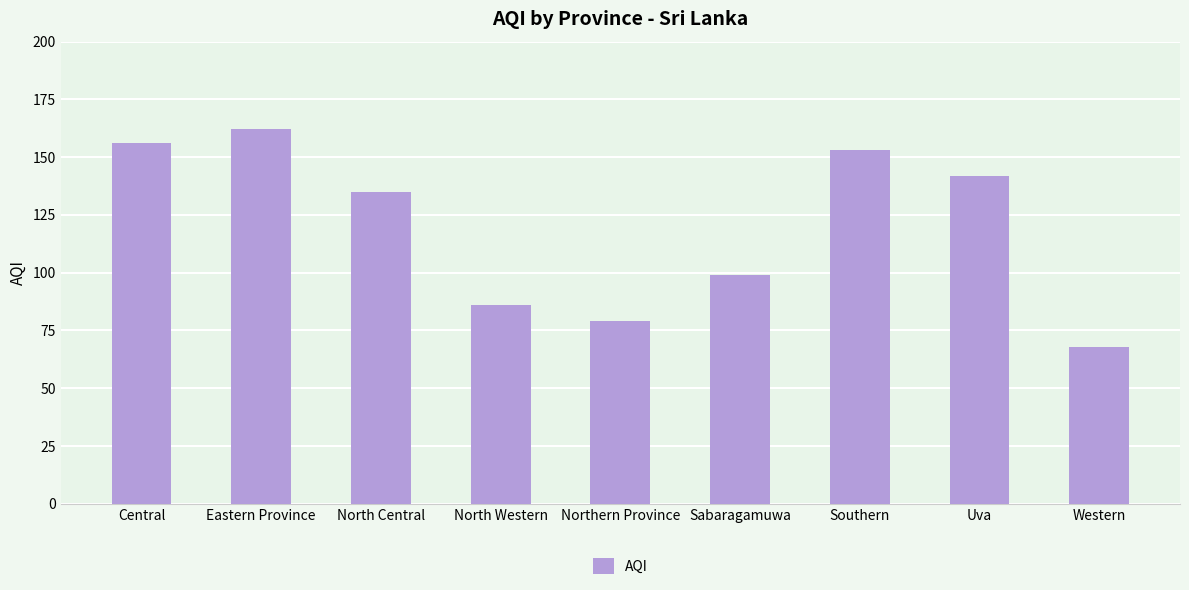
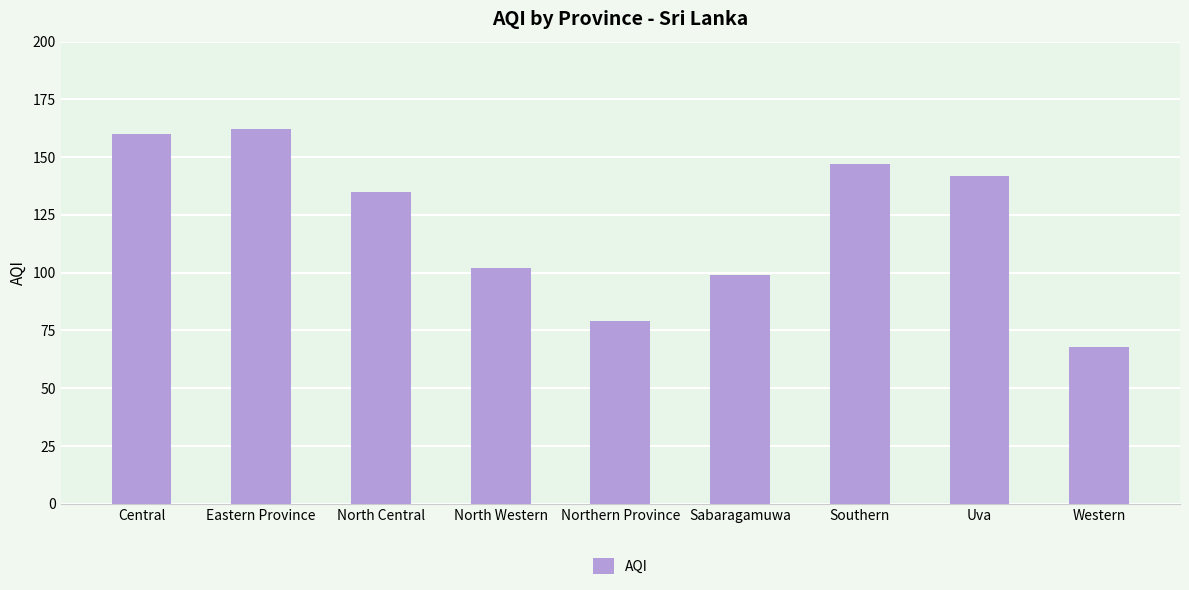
Central: 156 -> 160
North Western: 86 -> 102
Southern: 153 -> 147
